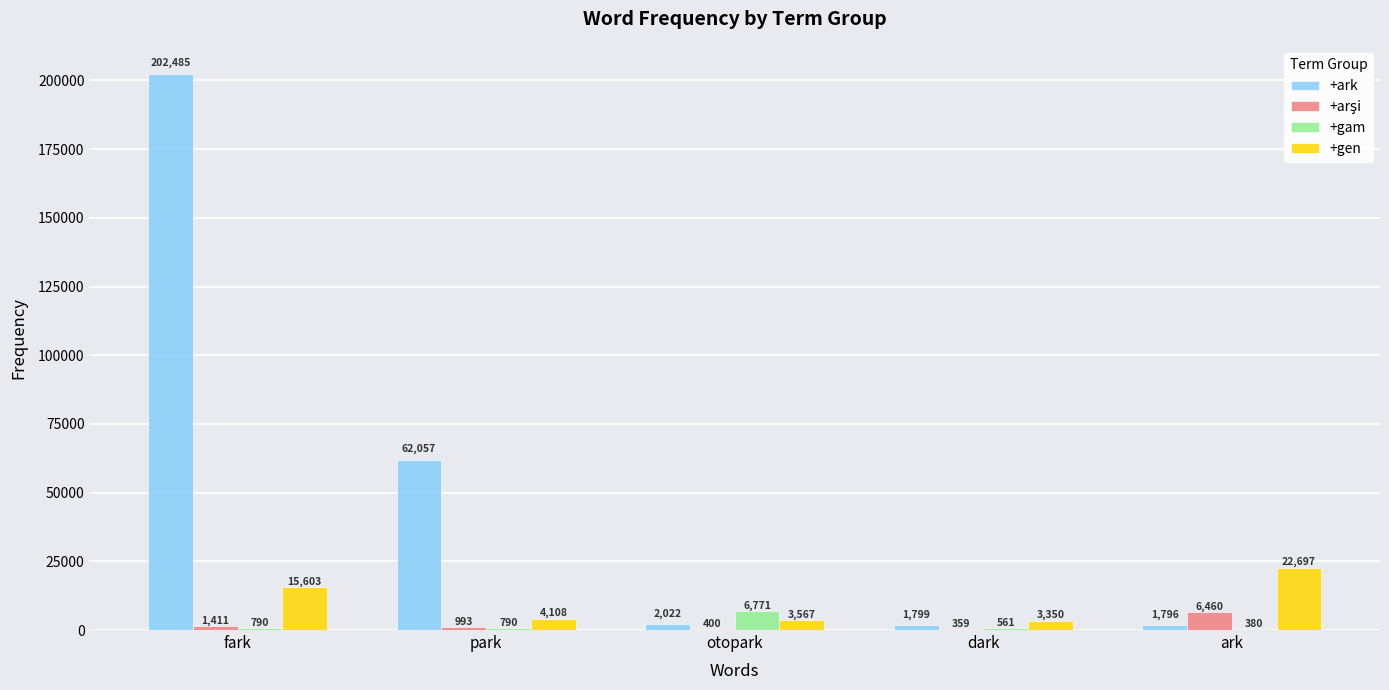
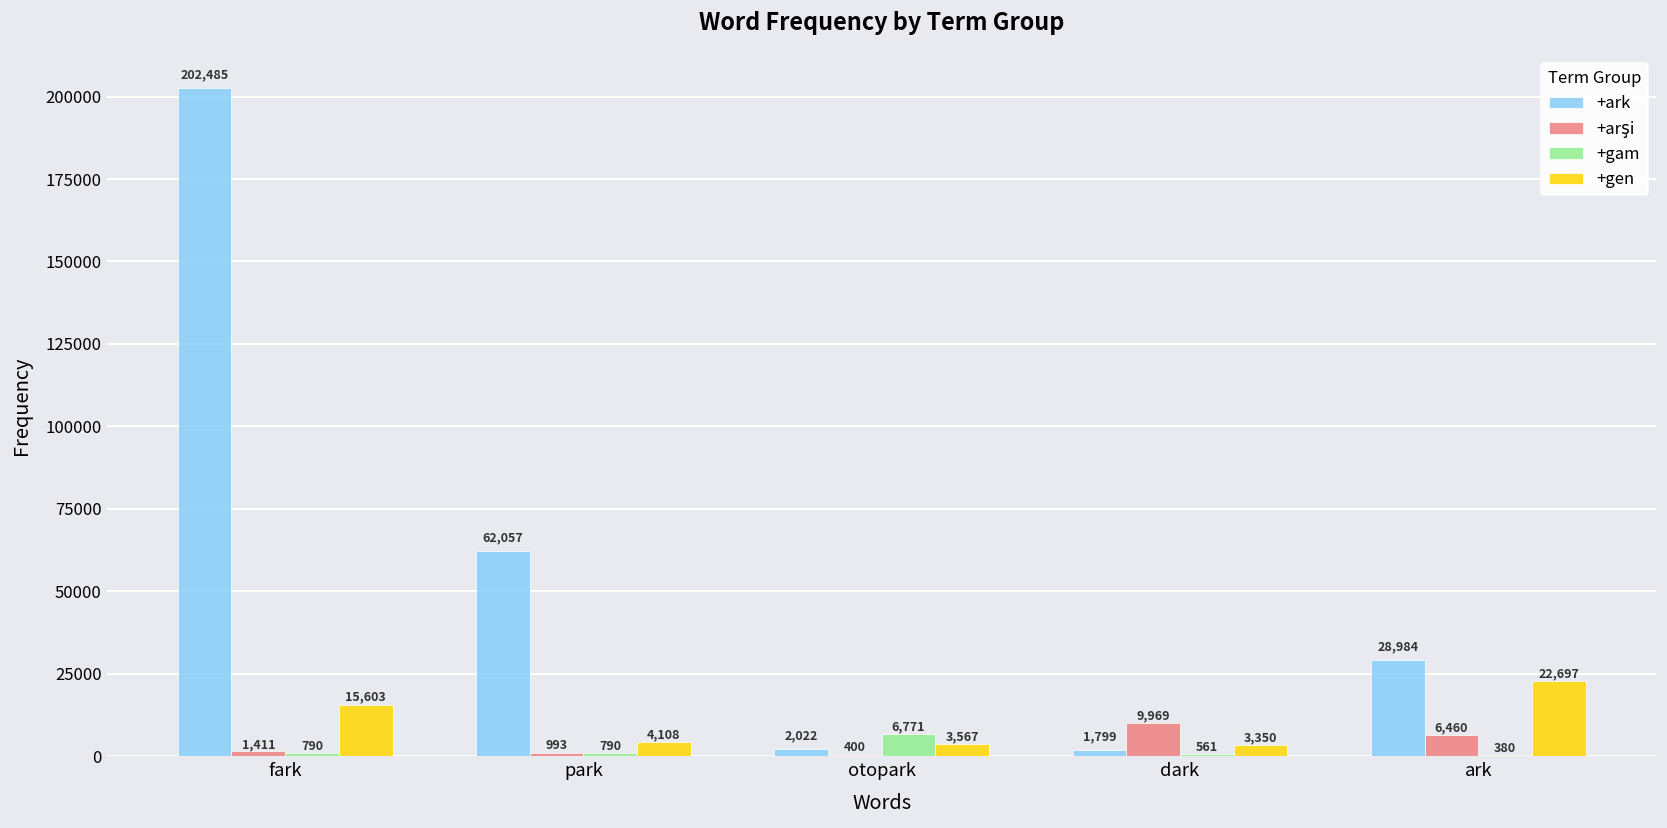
+arşi, dark: 359 -> 9,969
+ark, ark: 1,796 -> 28,984
